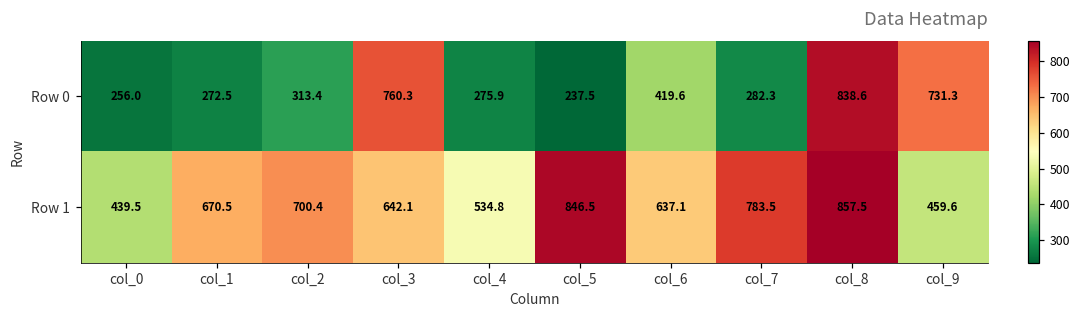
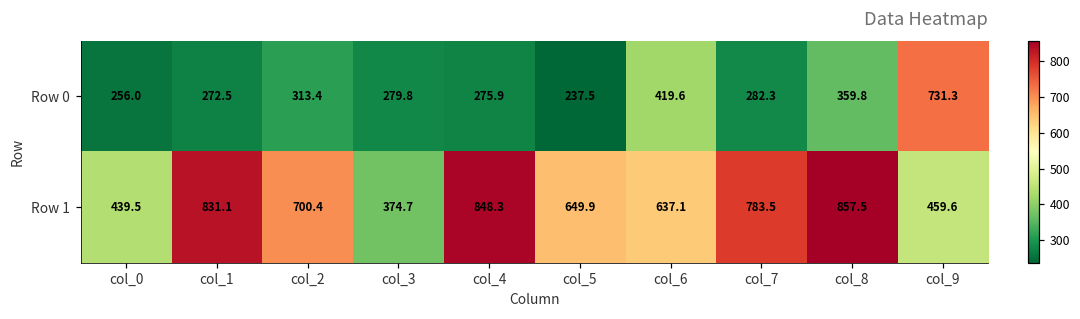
Row 0, col_3: 760.3 -> 279.8
Row 0, col_8: 838.6 -> 359.8
Row 1, col_1: 670.5 -> 831.1
Row 1, col_3: 642.1 -> 374.7
Row 1, col_4: 534.8 -> 848.3
Row 1, col_5: 846.5 -> 649.9
